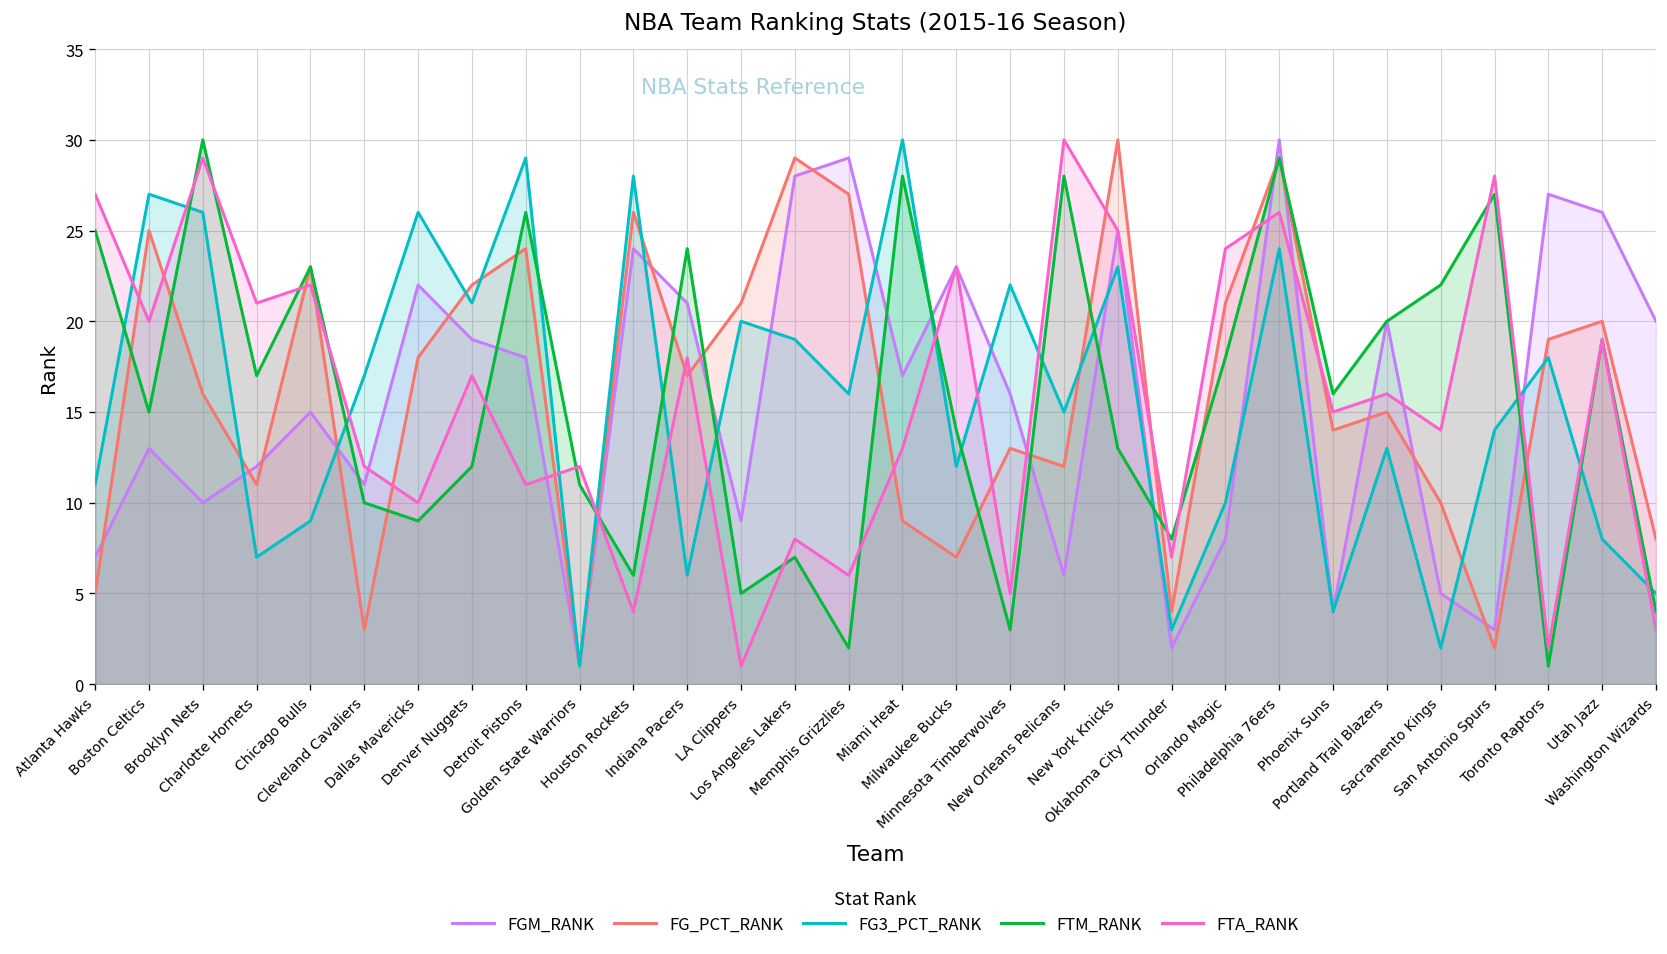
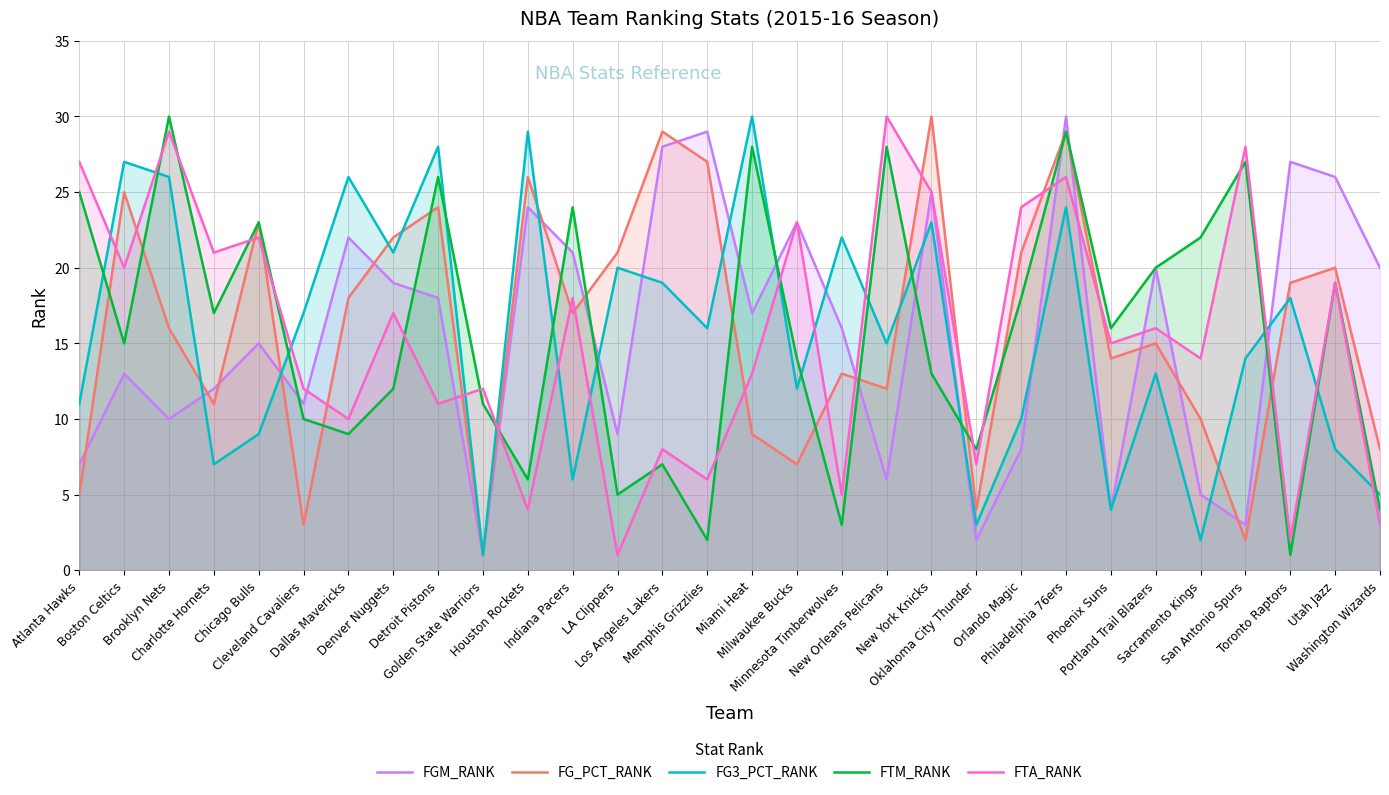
FG3_PCT_RANK, Detroit Pistons: 29 -> 28
FG3_PCT_RANK, Houston Rockets: 28 -> 29
